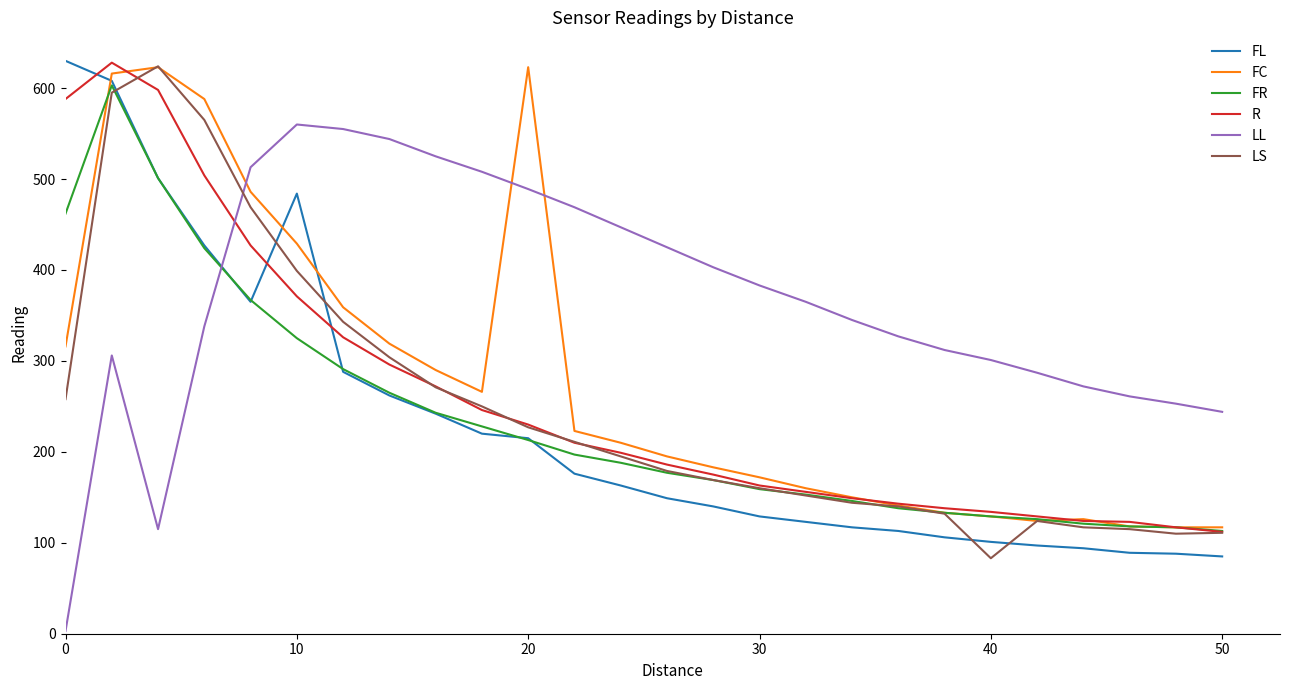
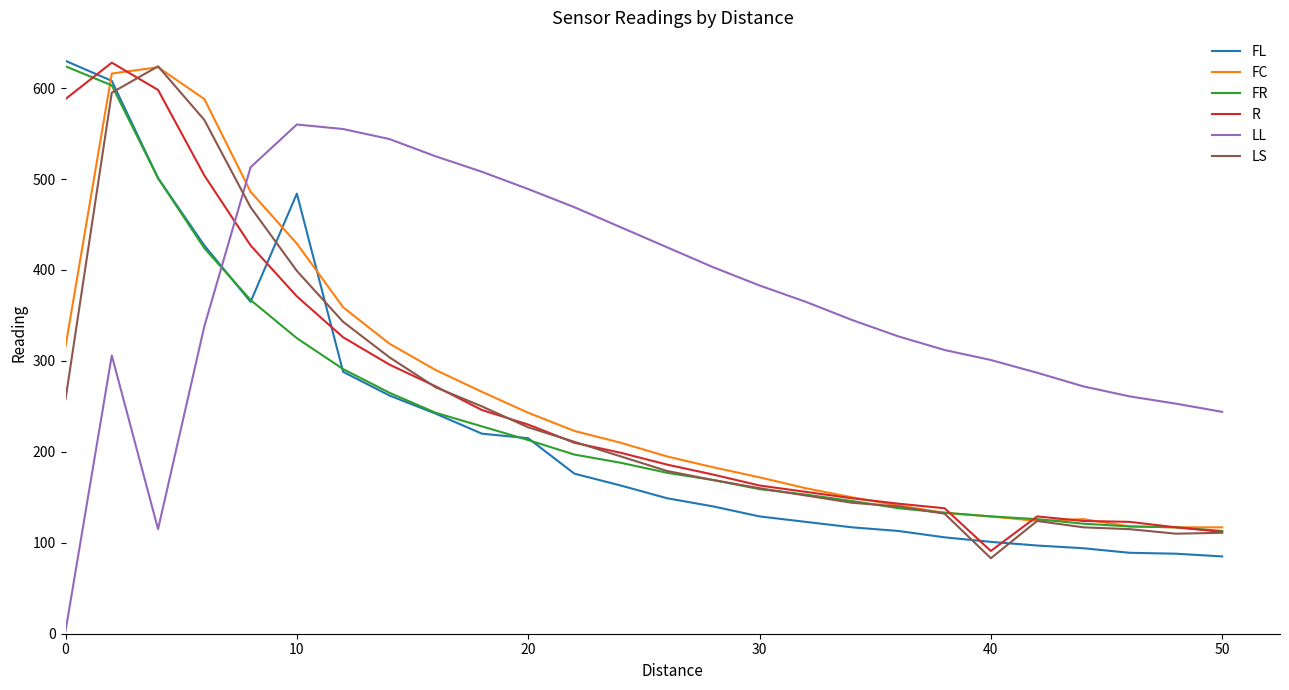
FR, 0: 460 -> 620
FC, 20: 620 -> 240
R, 40: 130 -> 90
